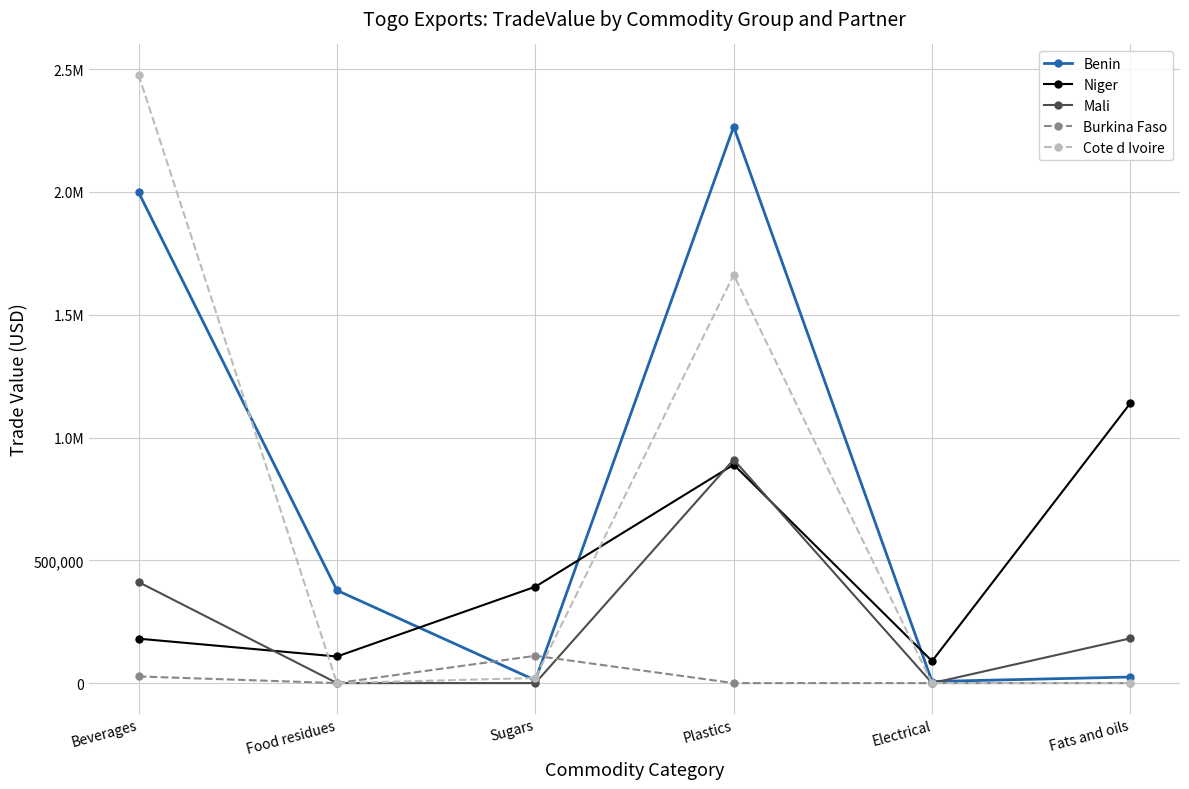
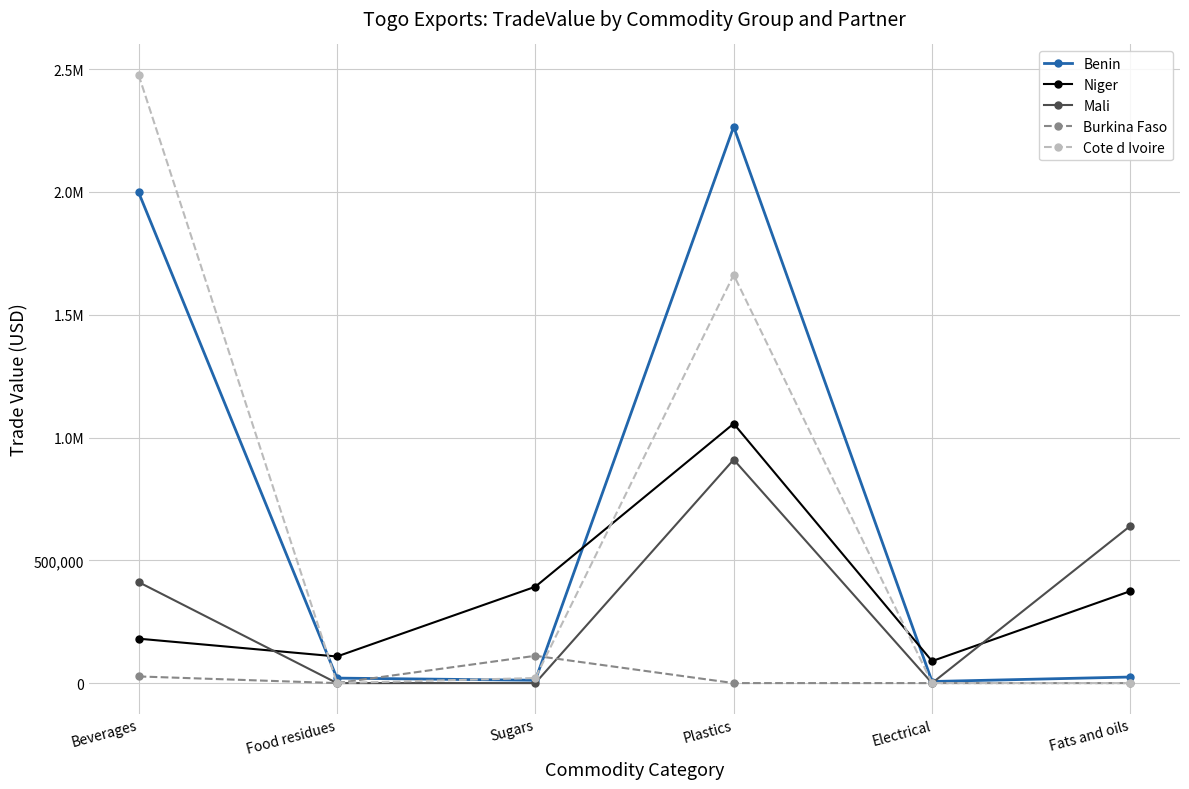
Benin, Food residues: 380,000 -> 20,000
Niger, Plastics: 890,000 -> 1,060,000
Niger, Fats and oils: 1,140,000 -> 370,000
Mali, Fats and oils: 180,000 -> 640,000
